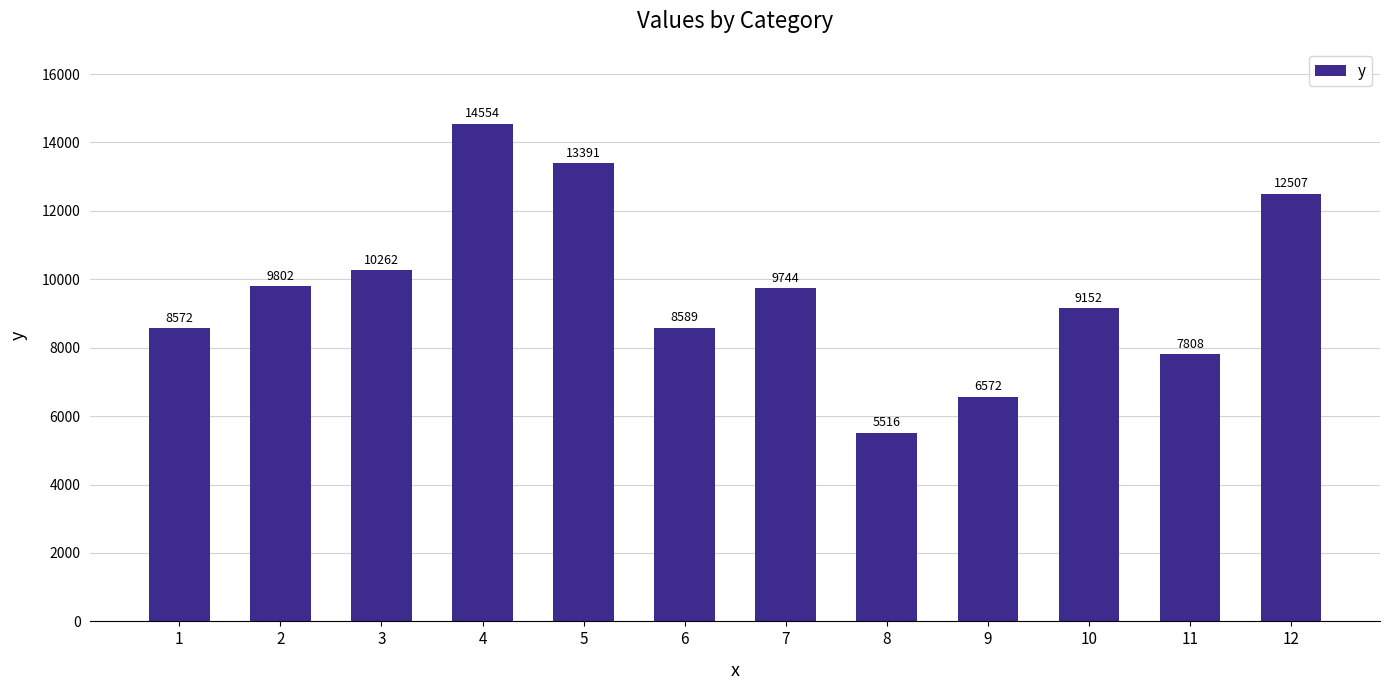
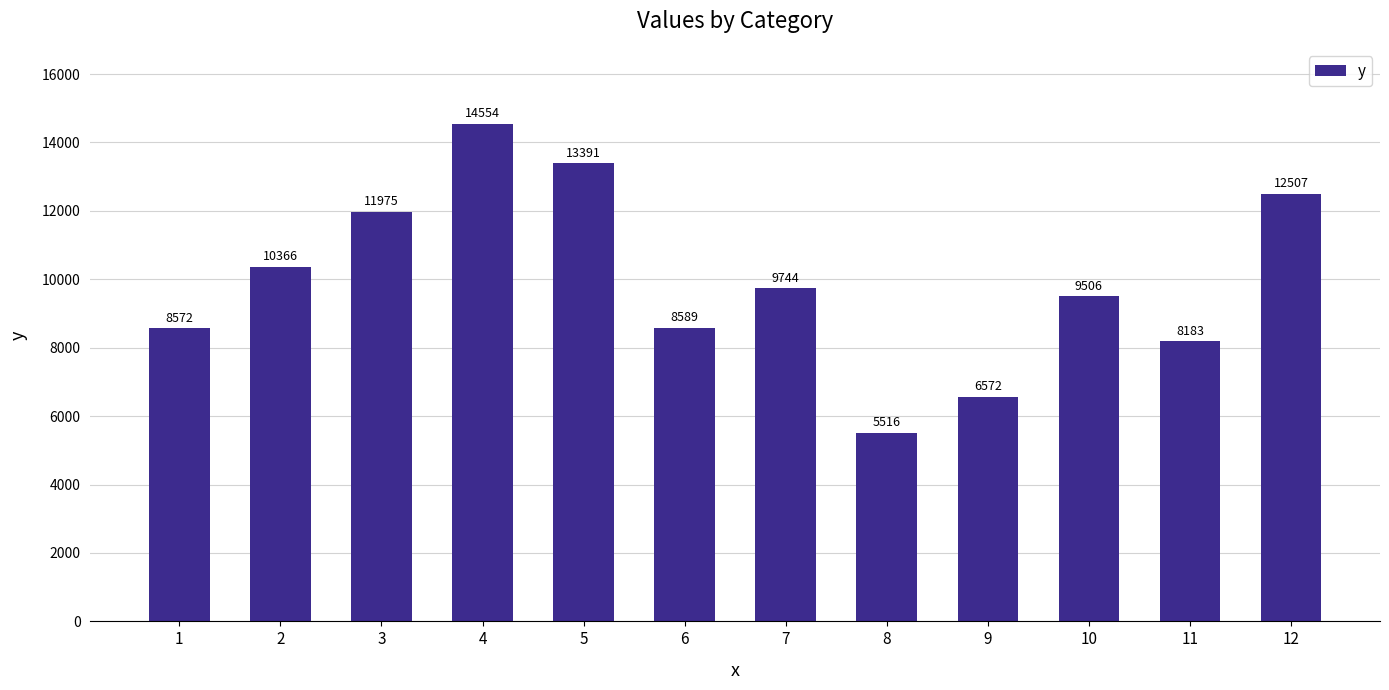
2: 9802 -> 10366
3: 10262 -> 11975
10: 9152 -> 9506
11: 7808 -> 8183
